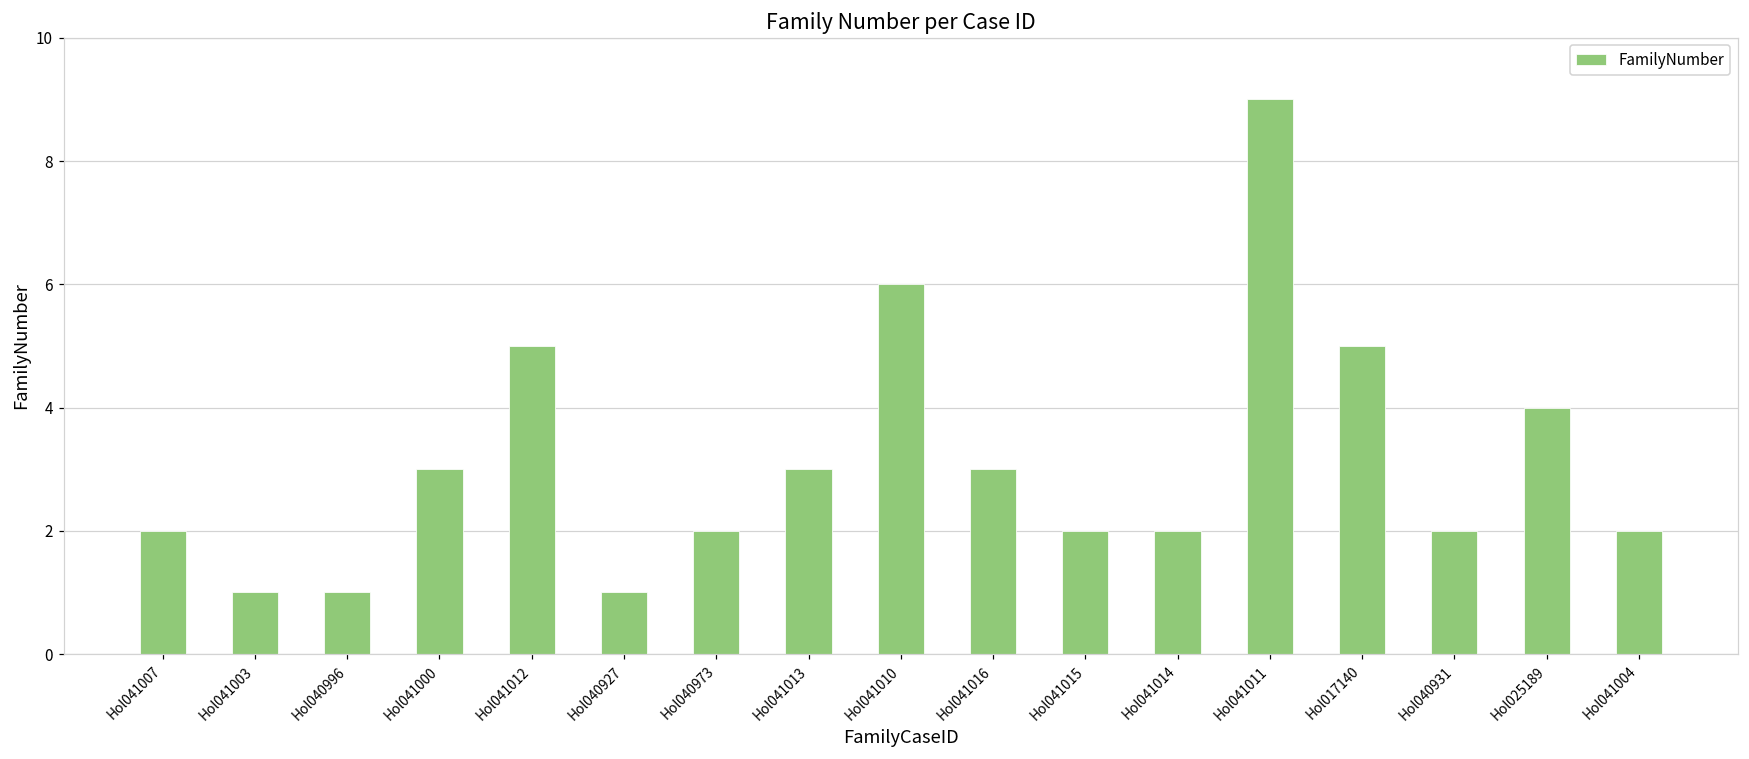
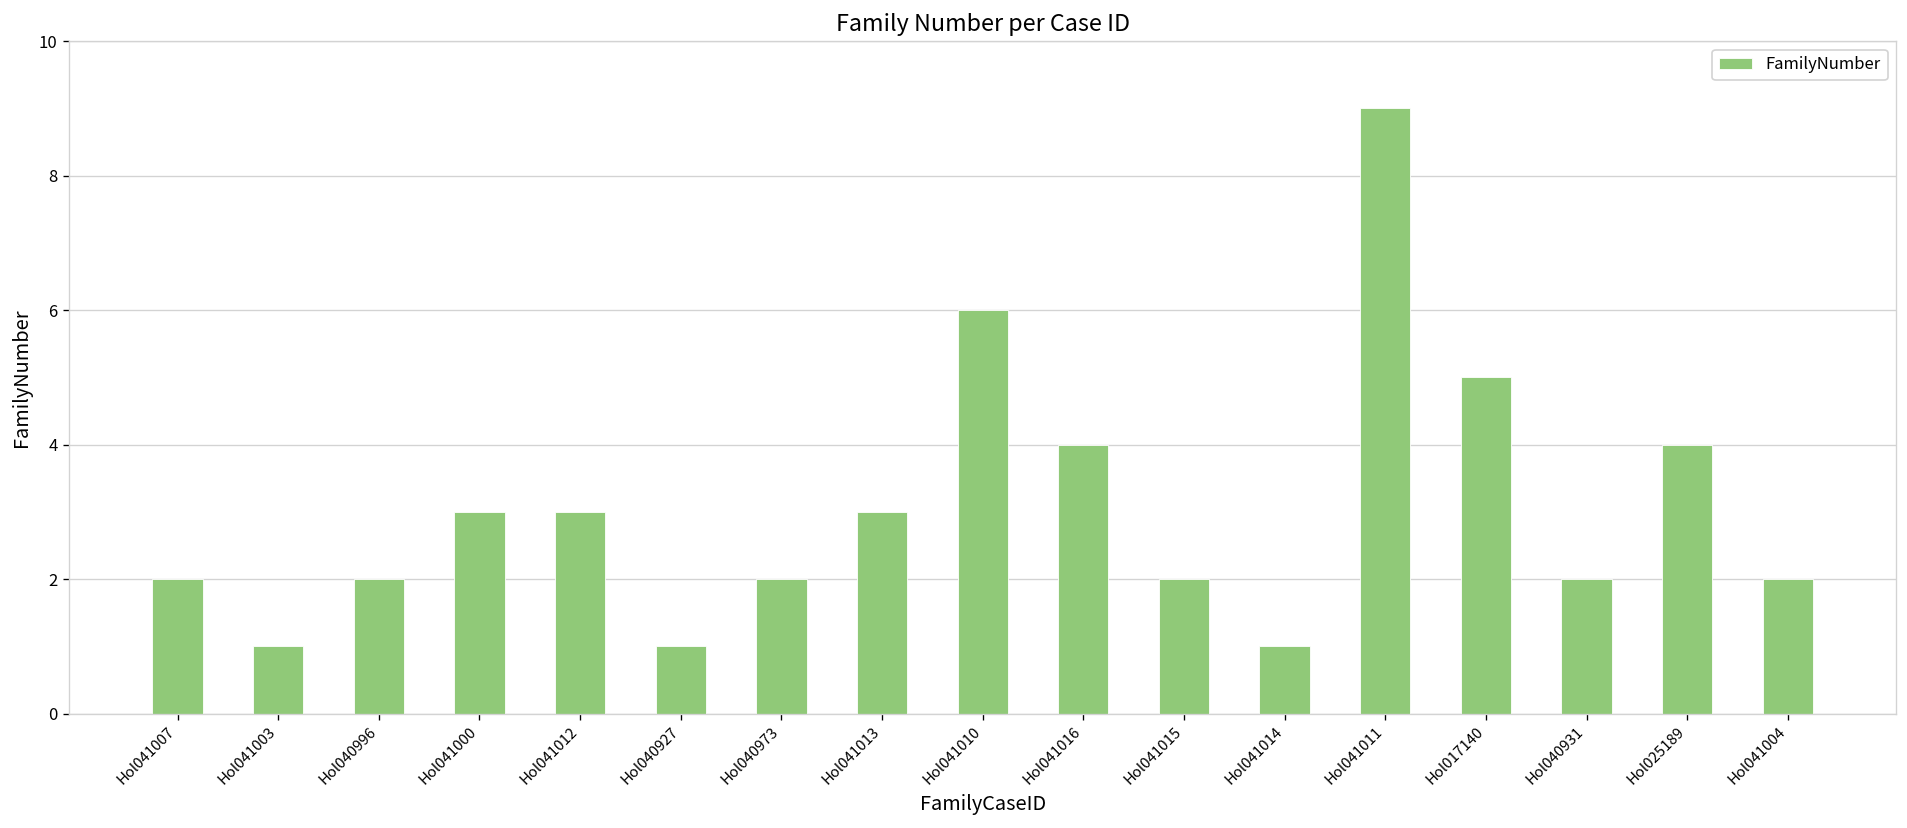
Hol040996: 1 -> 2
Hol041012: 5 -> 3
Hol041016: 3 -> 4
Hol041014: 2 -> 1
